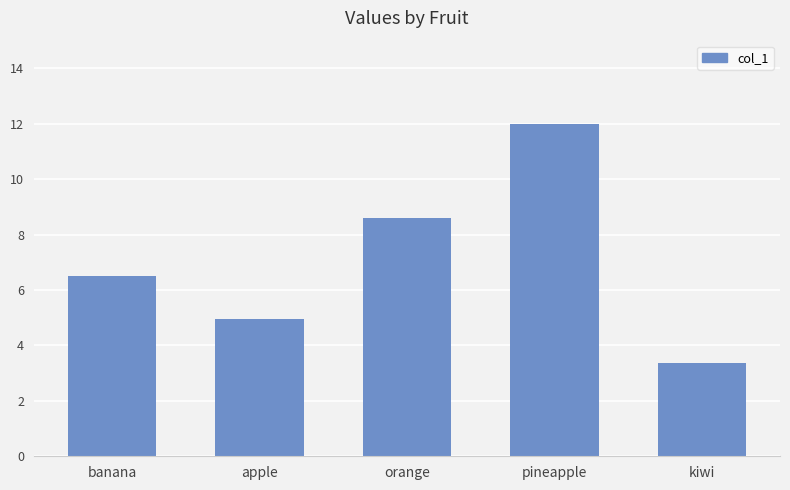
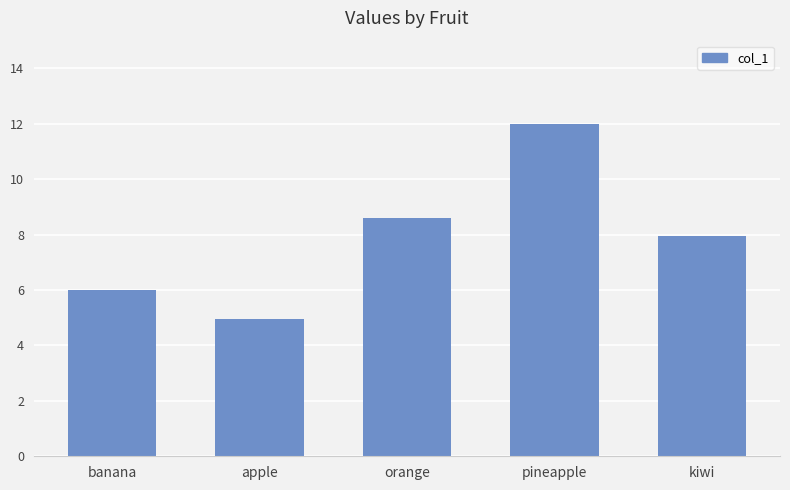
banana: 6.5 -> 6.0
kiwi: 3.4 -> 8.0
